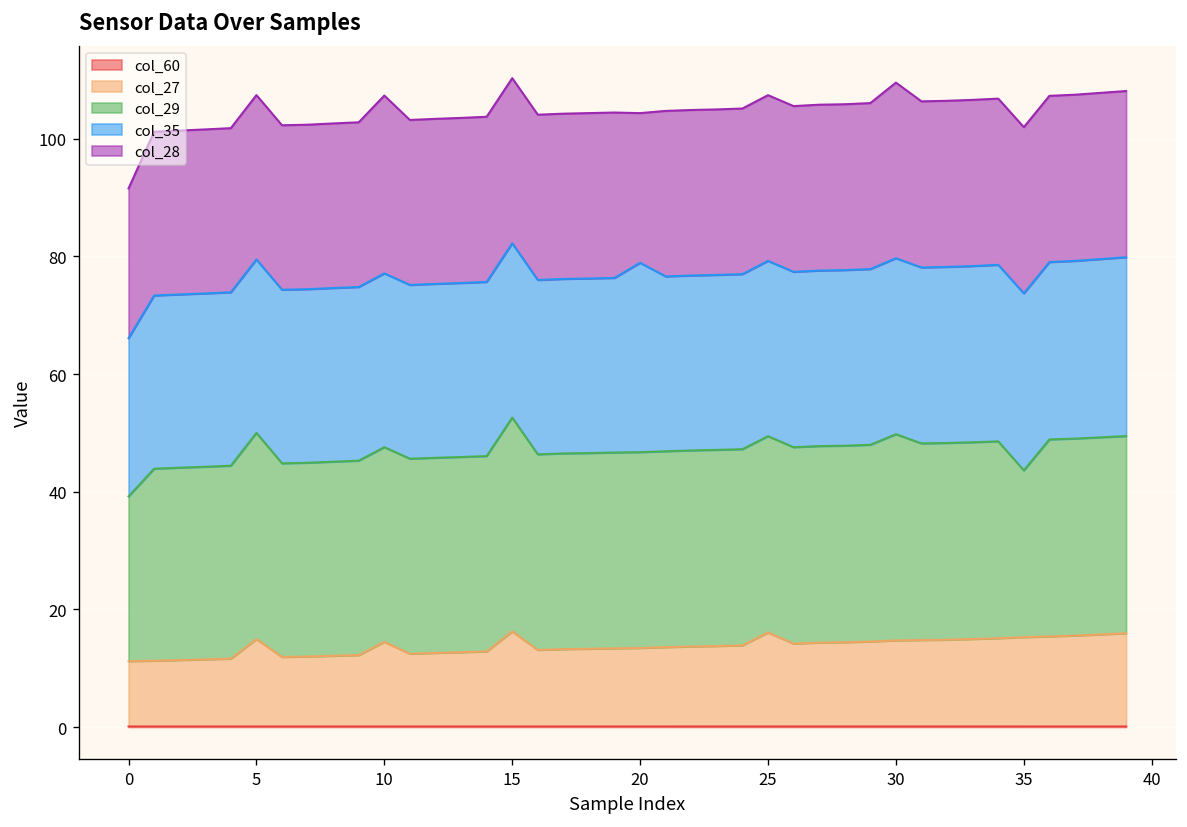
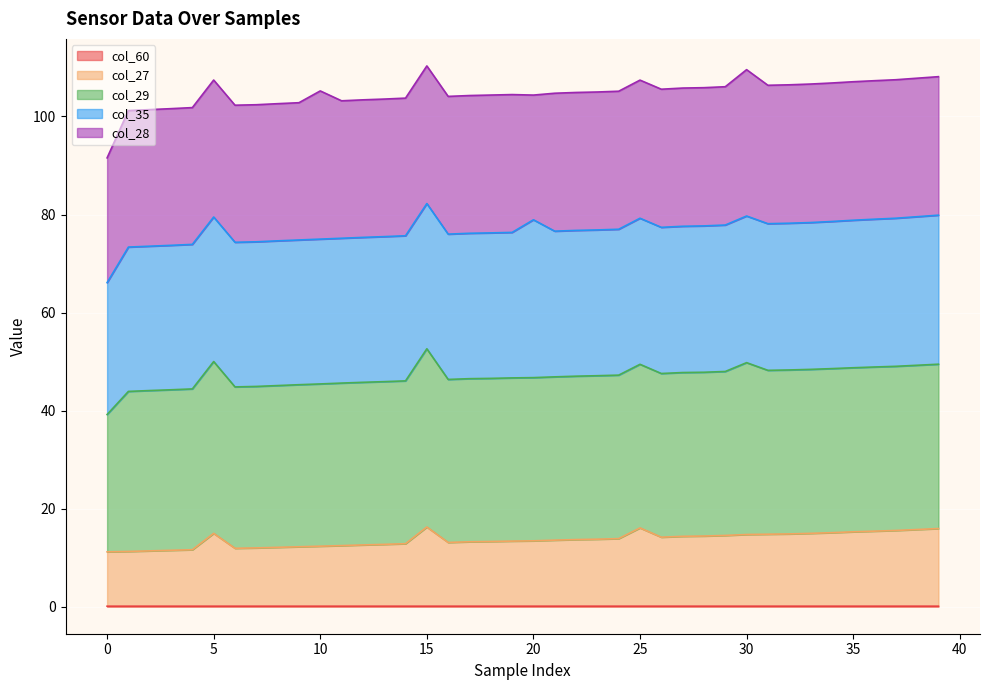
col_27, 10: 14 -> 12
col_29, 35: 28 -> 33
